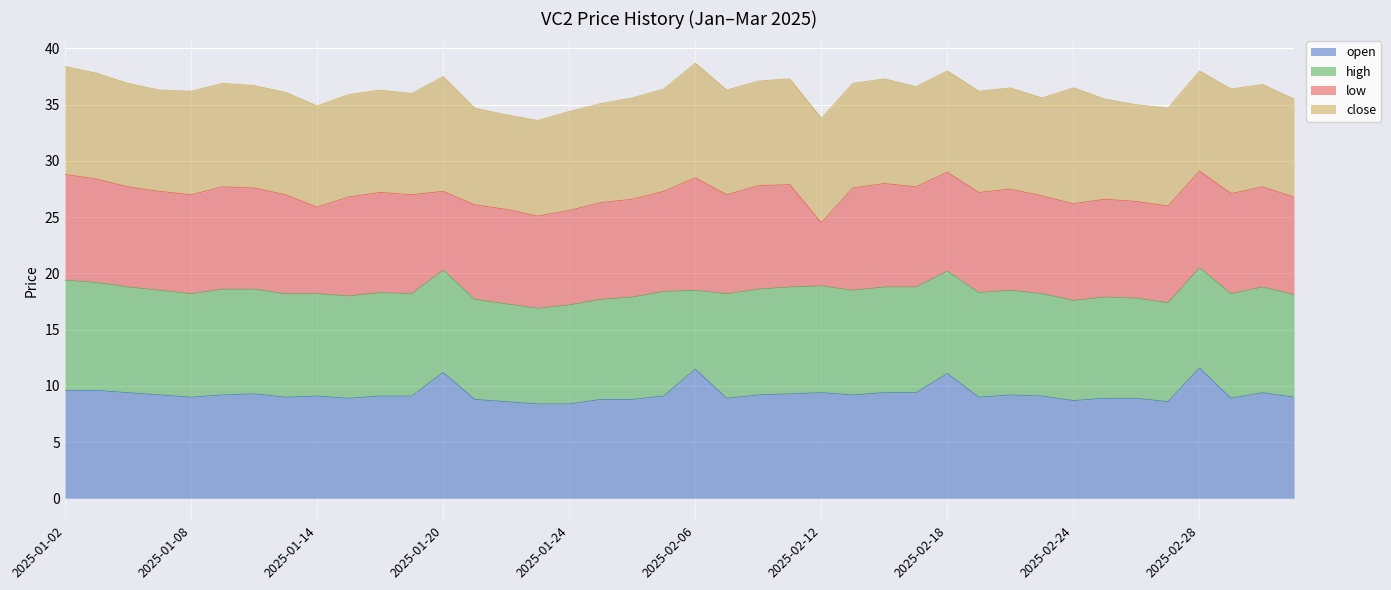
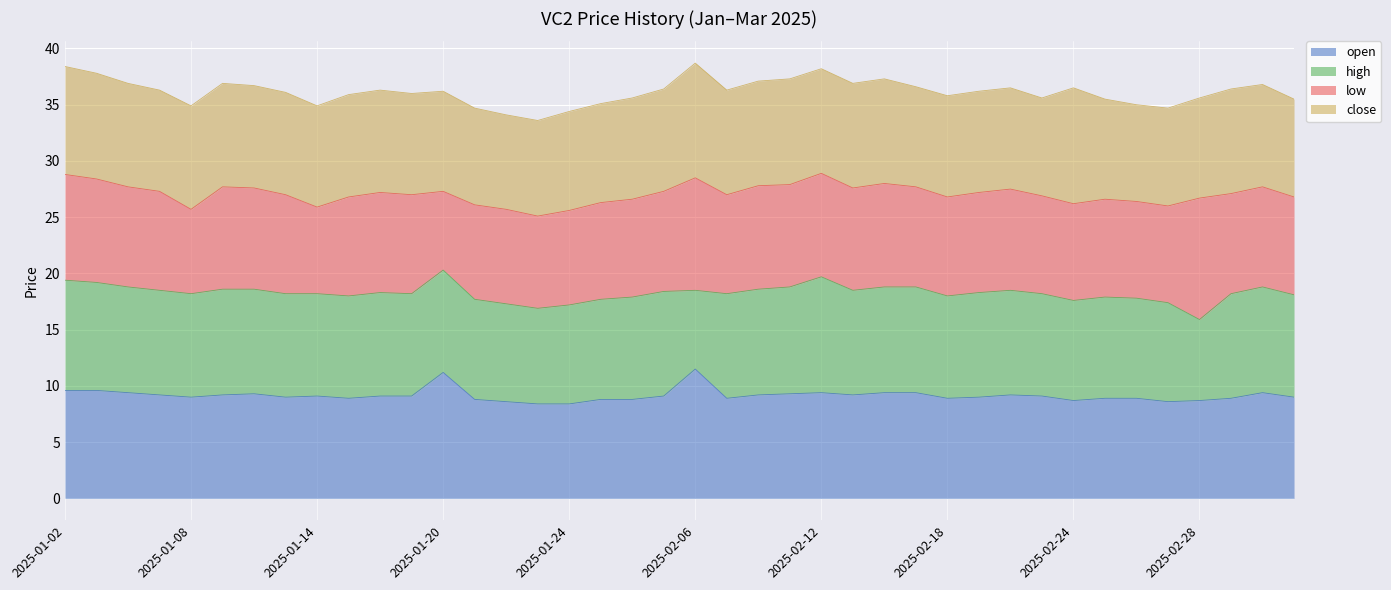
low, 2025-01-08: 8.8 -> 7.5
close, 2025-01-20: 10.2 -> 8.9
high, 2025-02-12: 9.5 -> 10.3
low, 2025-02-12: 5.6 -> 9.2
open, 2025-02-18: 11.1 -> 8.9
open, 2025-02-28: 11.6 -> 8.7
high, 2025-02-28: 8.9 -> 7.2
low, 2025-02-28: 8.6 -> 10.8
